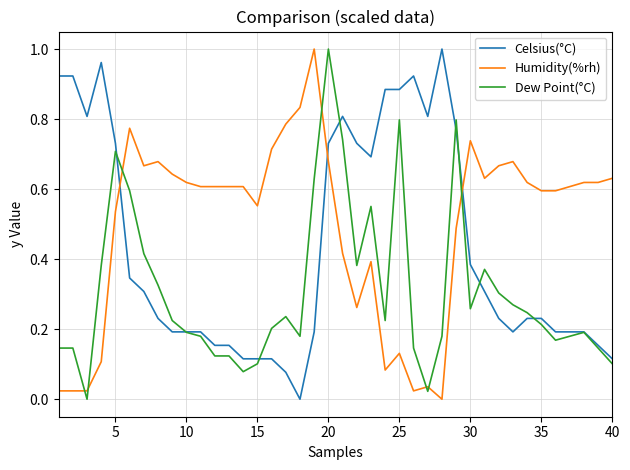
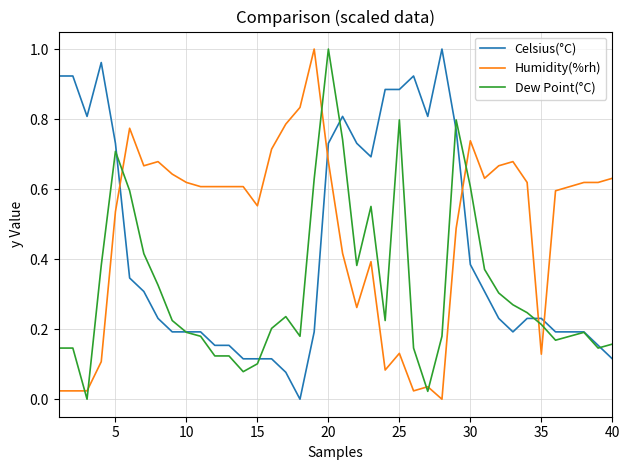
Dew Point(°C), 30: 0.26 -> 0.61
Humidity(%rh), 35: 0.60 -> 0.13
Dew Point(°C), 40: 0.10 -> 0.16
